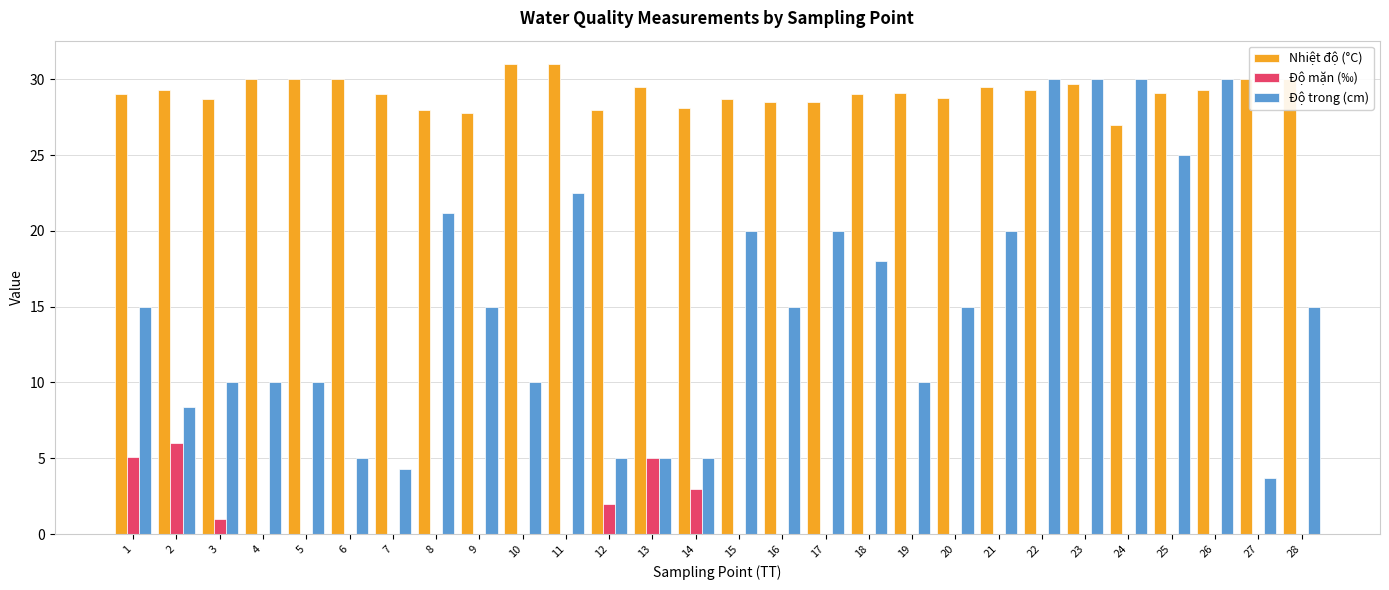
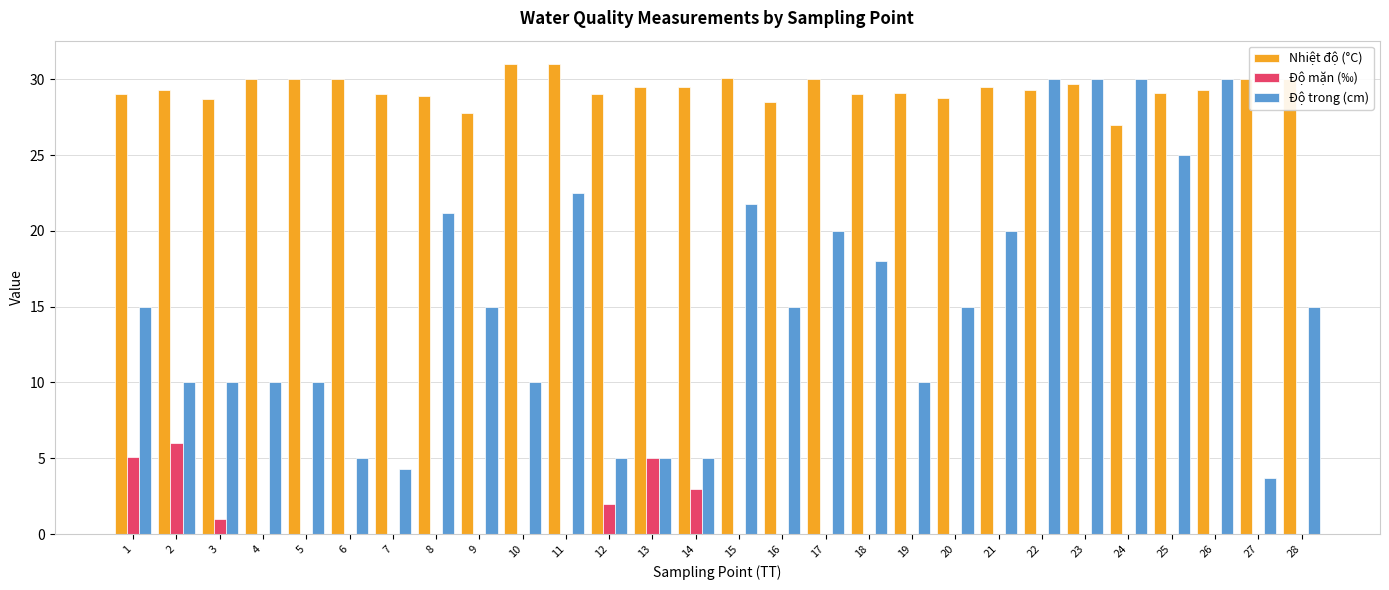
Độ trong (cm), 2: 8.4 -> 10.0
Nhiệt độ (°C), 8: 28.0 -> 28.9
Nhiệt độ (°C), 12: 28 -> 29
Nhiệt độ (°C), 14: 28.1 -> 29.5
Nhiệt độ (°C), 15: 28.7 -> 30.1
Độ trong (cm), 15: 20.0 -> 21.8
Nhiệt độ (°C), 17: 28.5 -> 30.0
